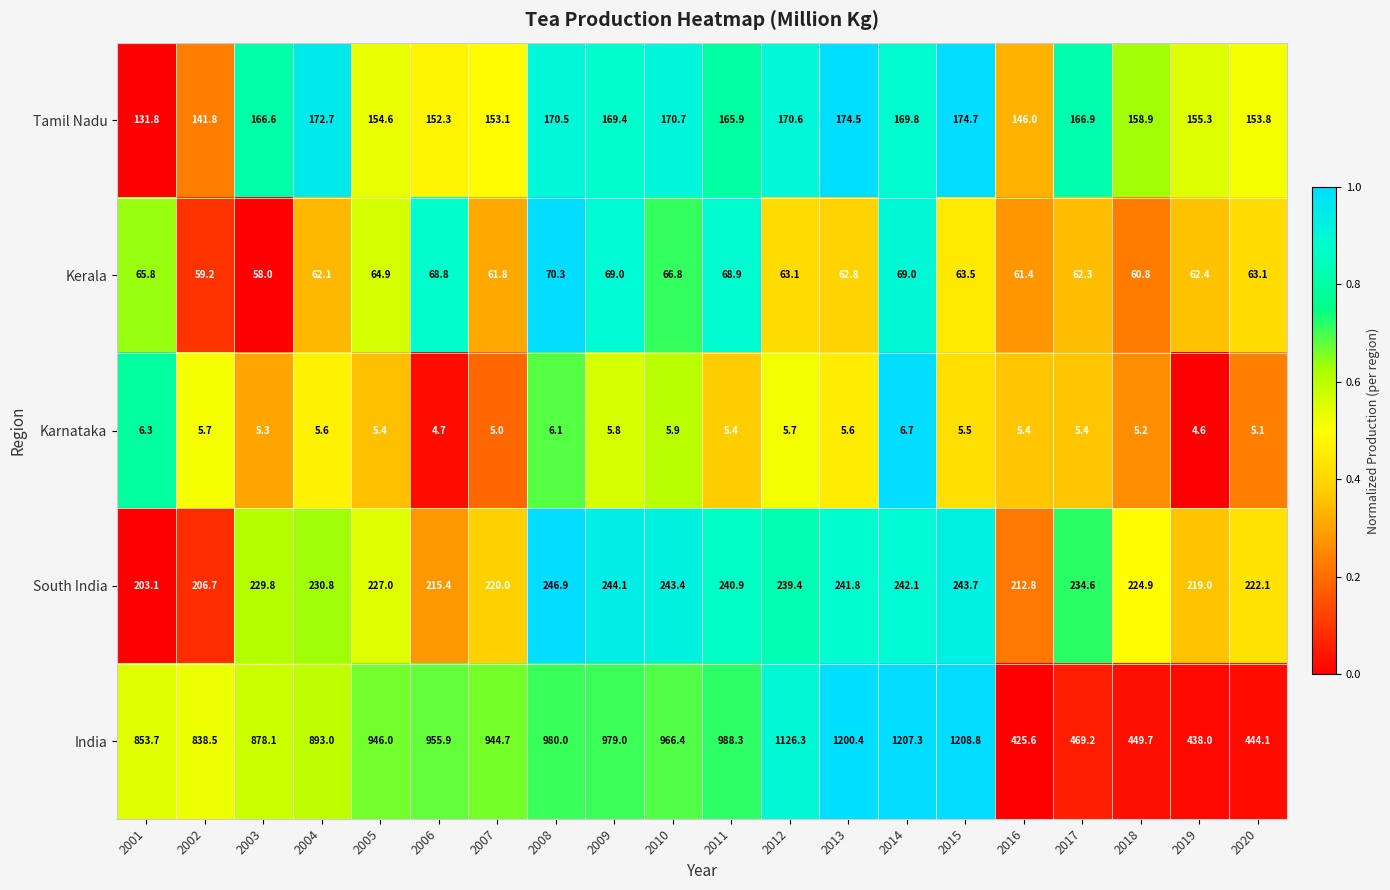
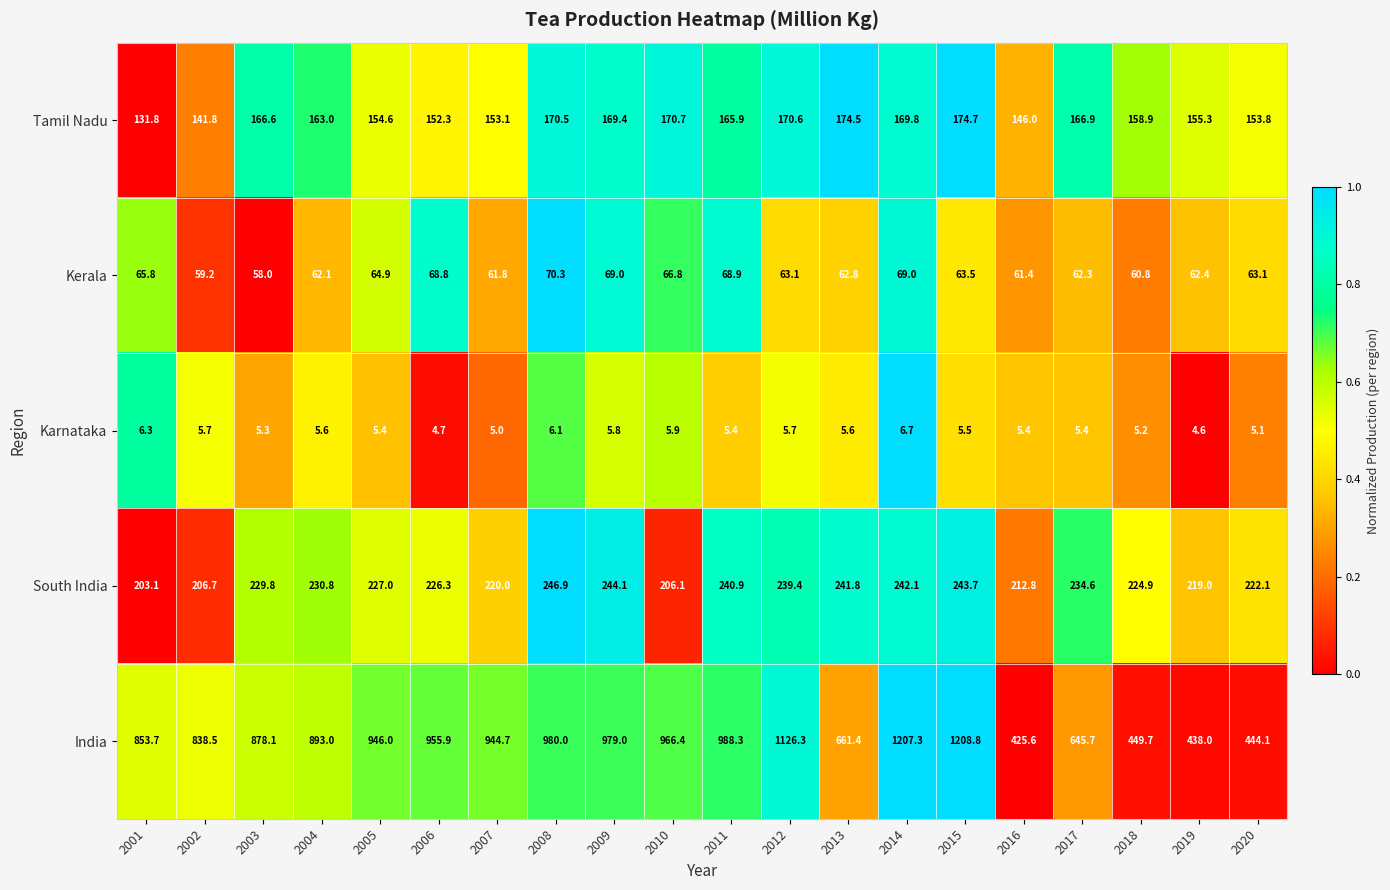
Tamil Nadu, 2004: 172.7 -> 163.0
South India, 2006: 215.4 -> 226.3
South India, 2010: 243.4 -> 206.1
India, 2013: 1200.4 -> 661.4
India, 2017: 469.2 -> 645.7
